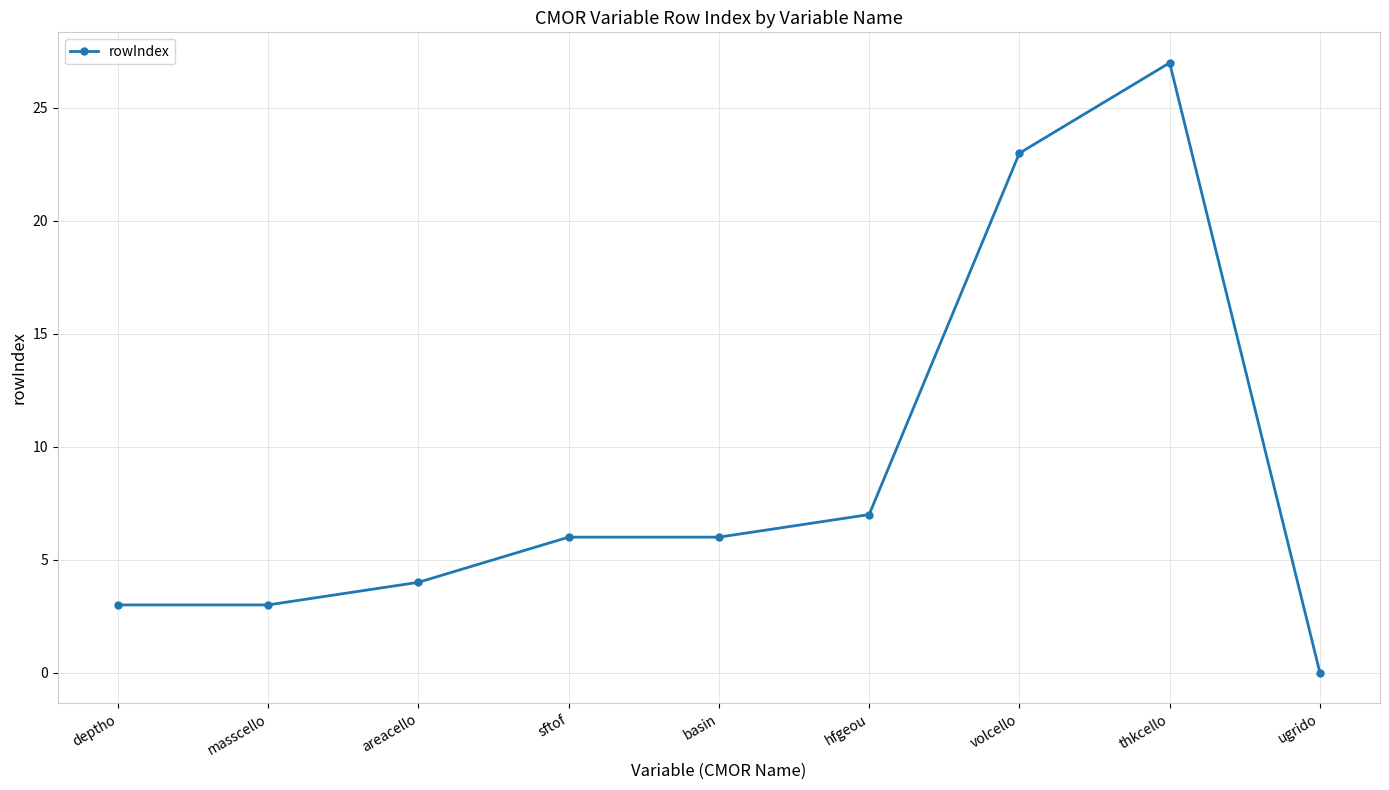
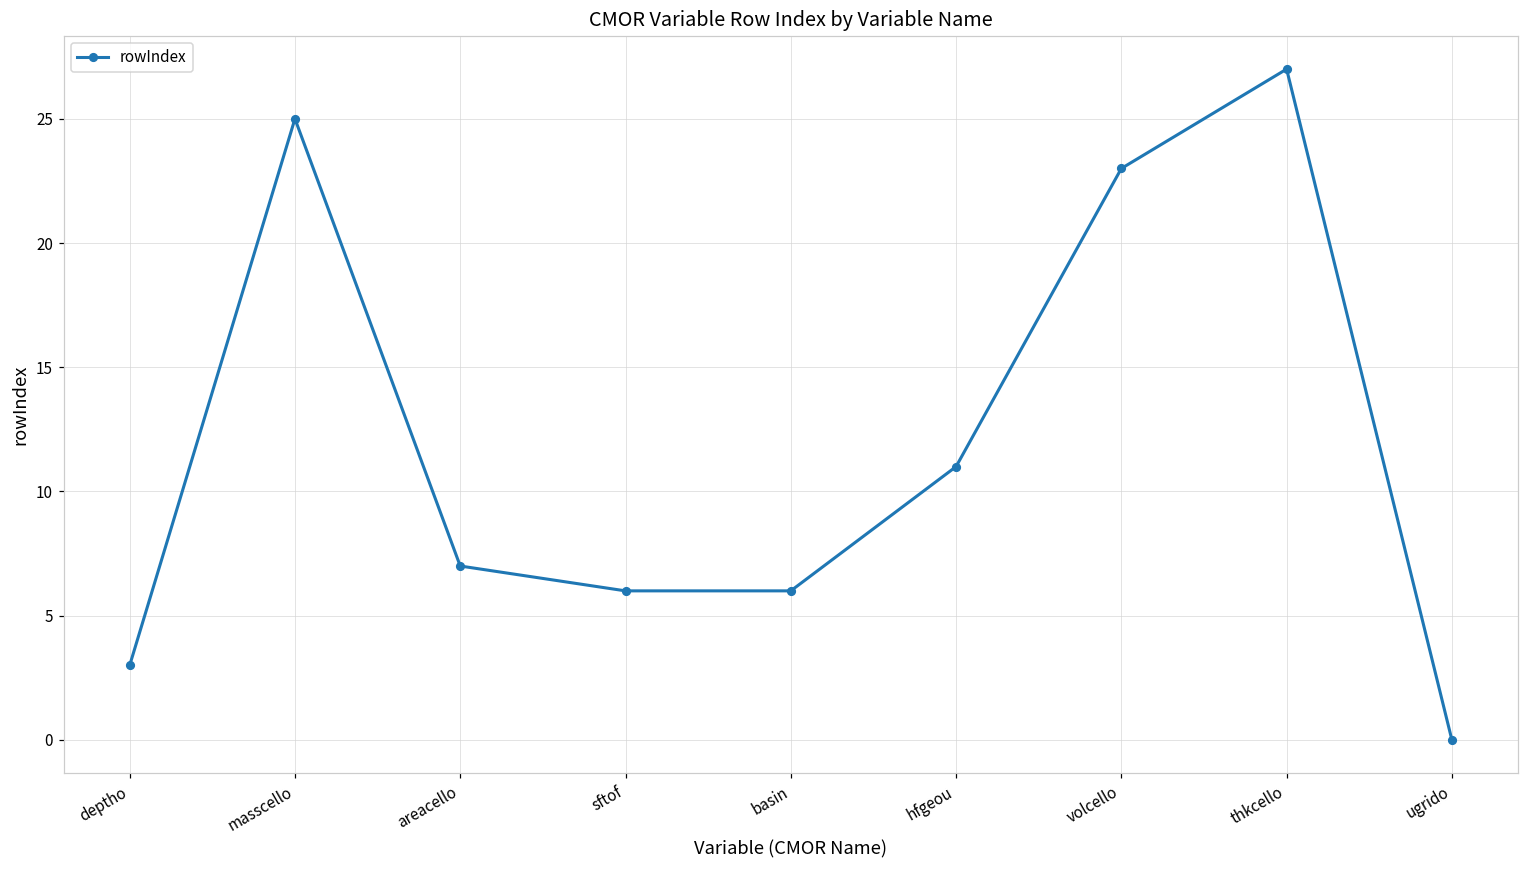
masscello: 3 -> 25
areacello: 4 -> 7
hfgeou: 7 -> 11
